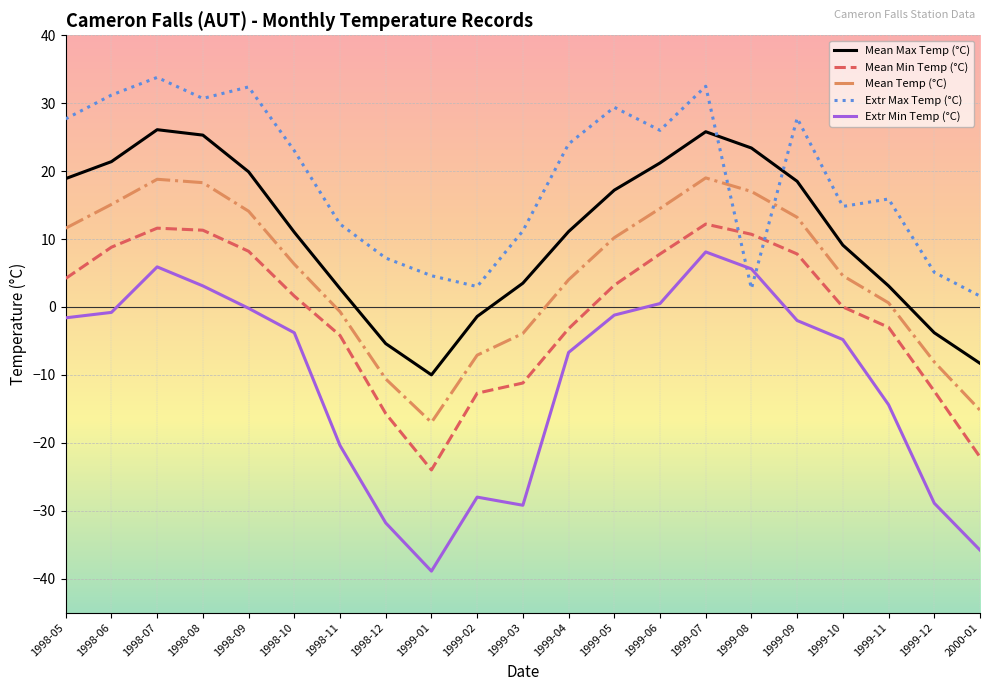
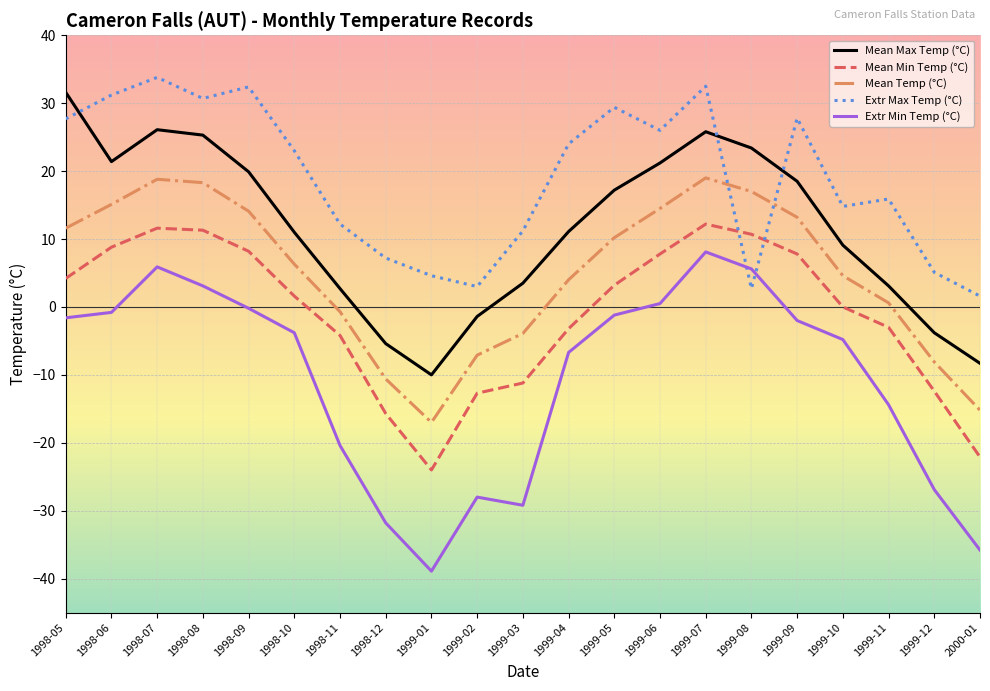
Mean Max Temp (°C), 1998-05: 19 -> 32
Extr Min Temp (°C), 1999-12: -29 -> -27
